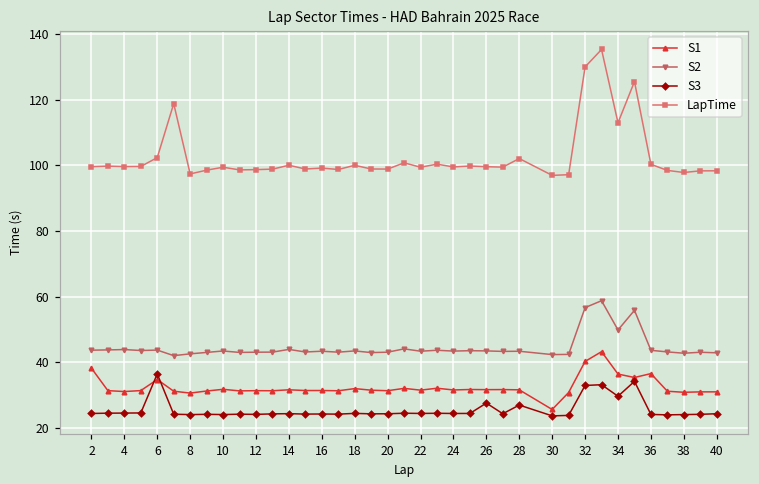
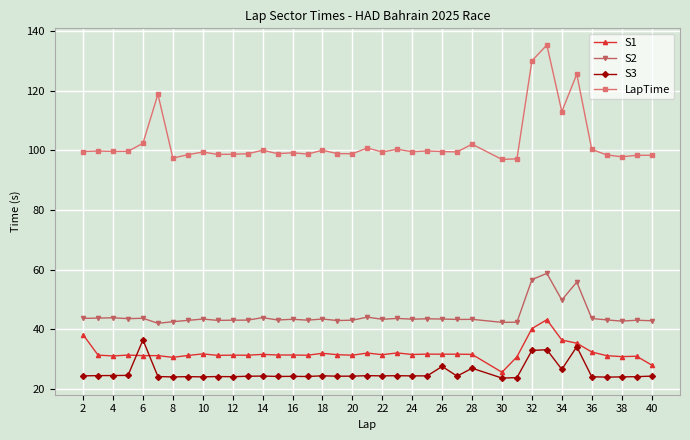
S1, 6: 35 -> 31
S3, 34: 30 -> 27
S1, 36: 37 -> 32
S1, 40: 31 -> 28
